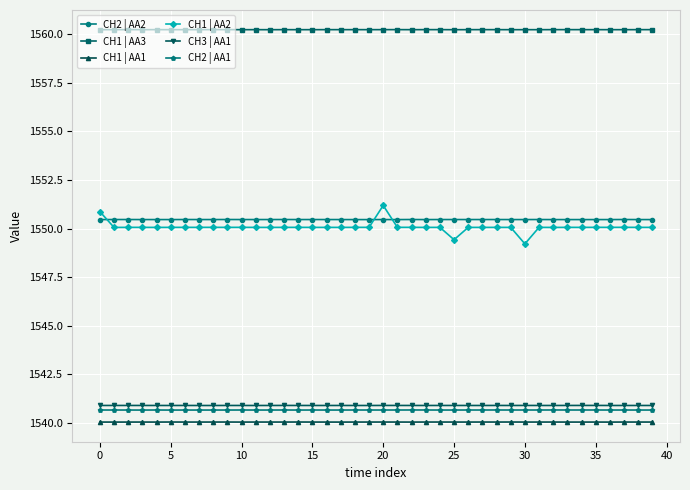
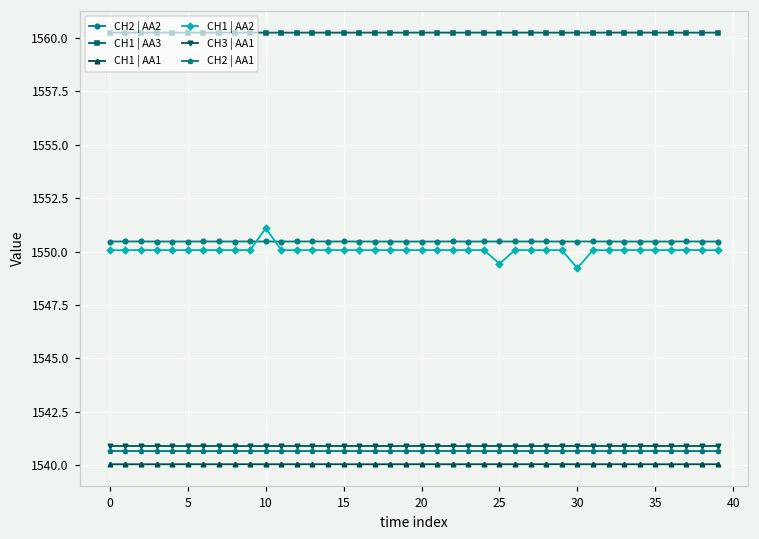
CH1 | AA2, 0: 1550.9 -> 1550.1
CH1 | AA2, 10: 1550.1 -> 1551.1
CH1 | AA2, 20: 1551.2 -> 1550.1
